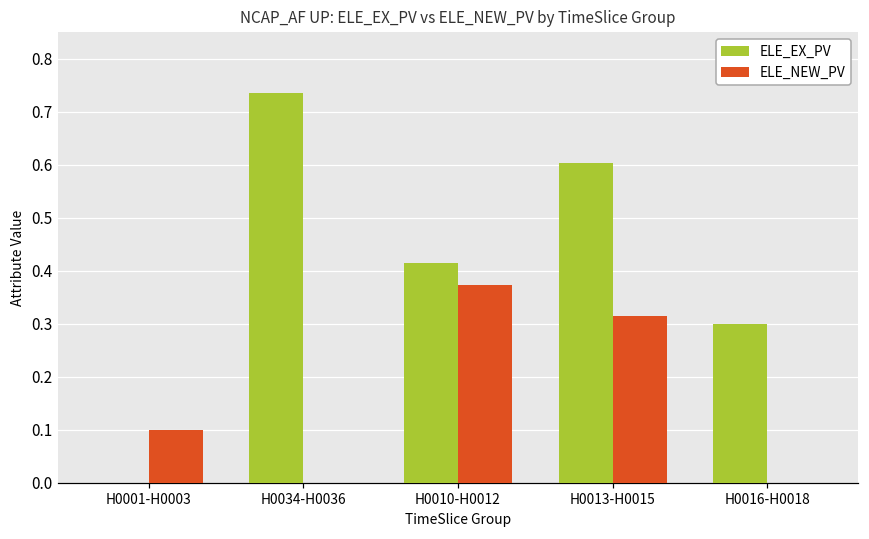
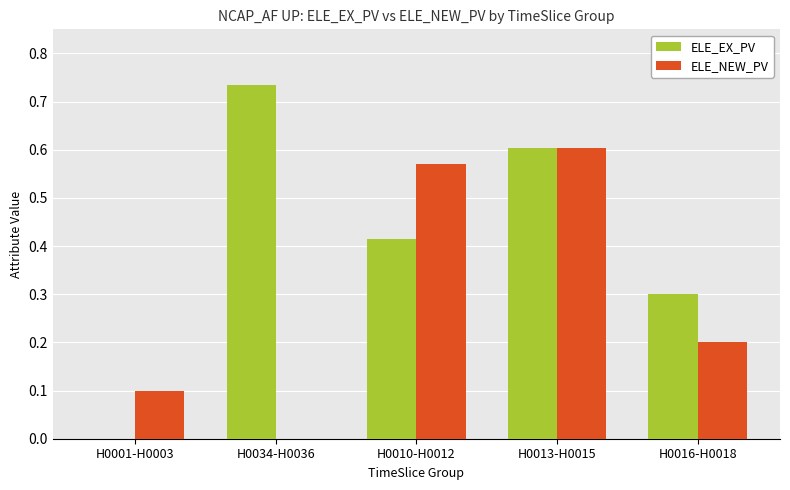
ELE_NEW_PV, H0010-H0012: 0.37 -> 0.57
ELE_NEW_PV, H0013-H0015: 0.32 -> 0.60
ELE_NEW_PV, H0016-H0018: 0.0 -> 0.2
